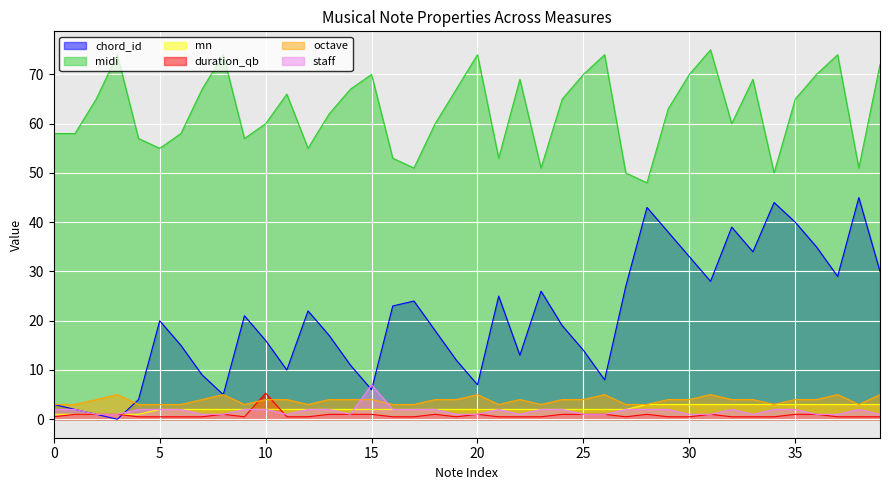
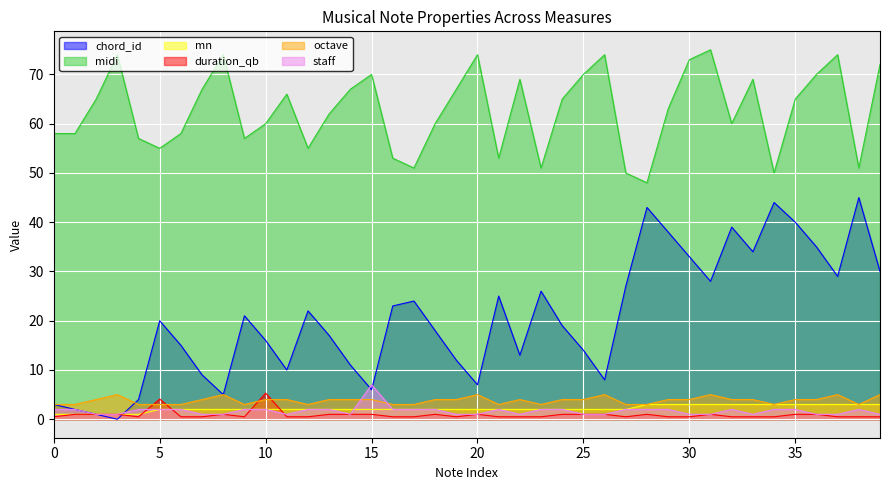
duration_qb, 5: 1 -> 4
midi, 30: 70 -> 73
